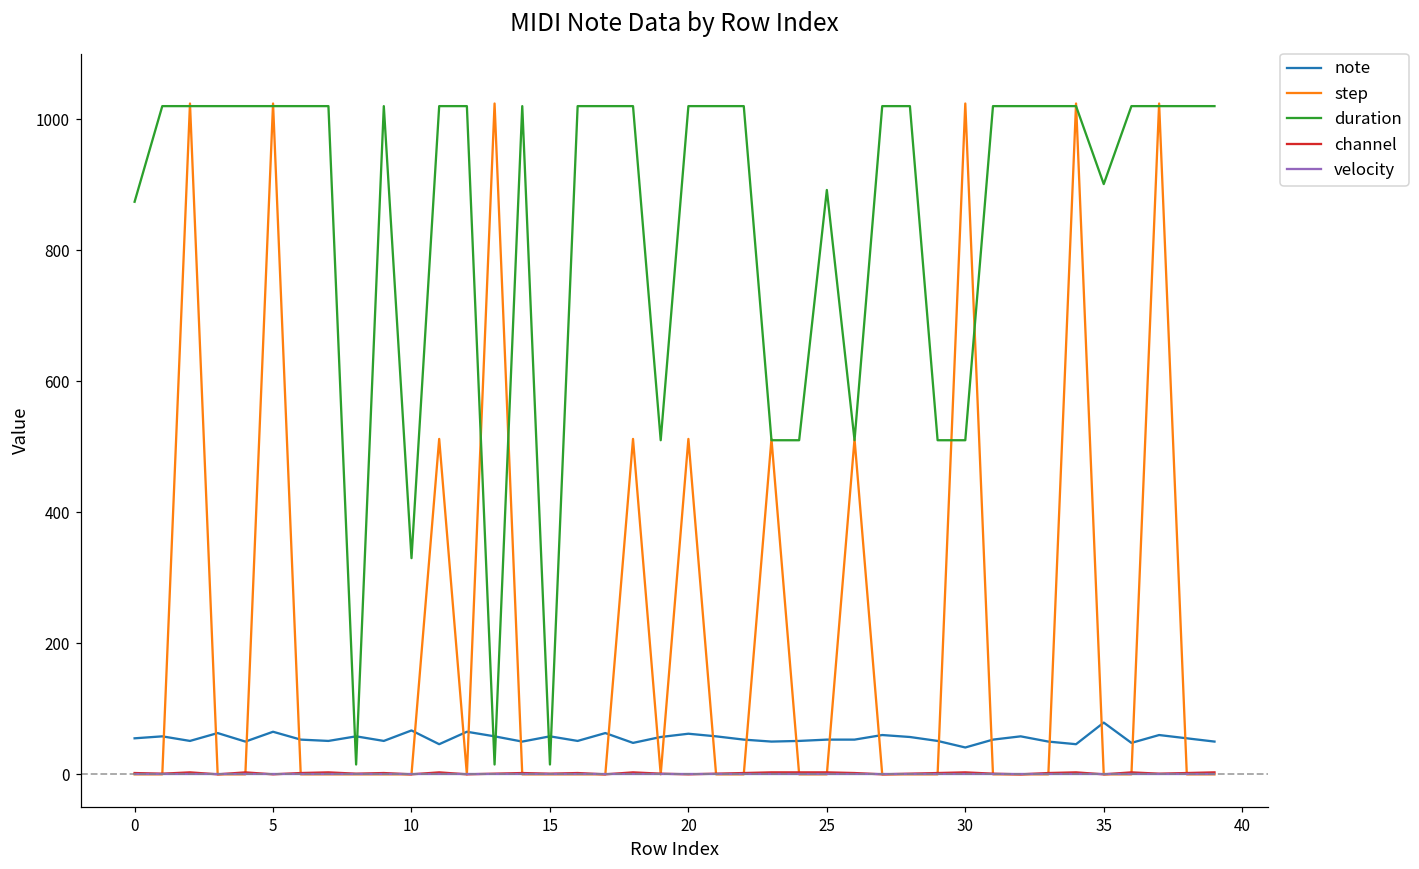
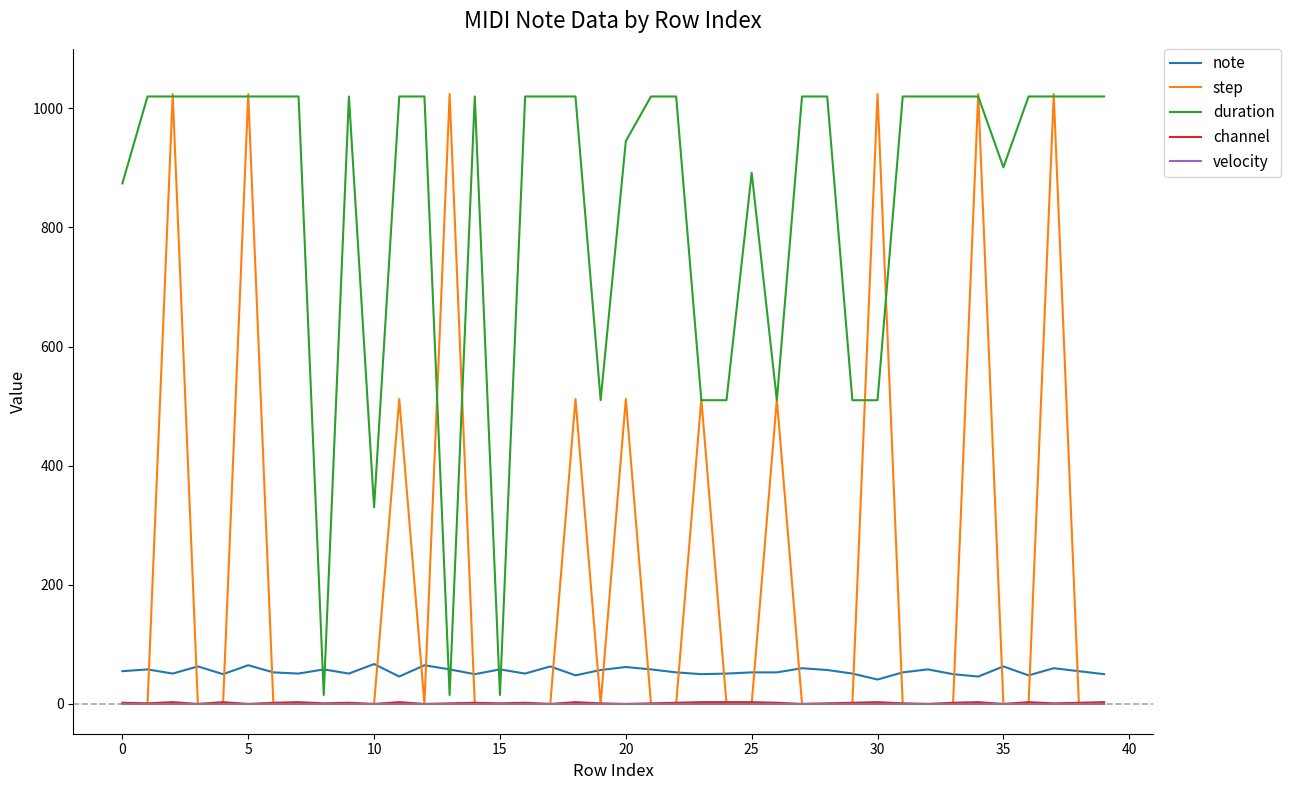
duration, 20: 1020 -> 950
note, 35: 80 -> 60
